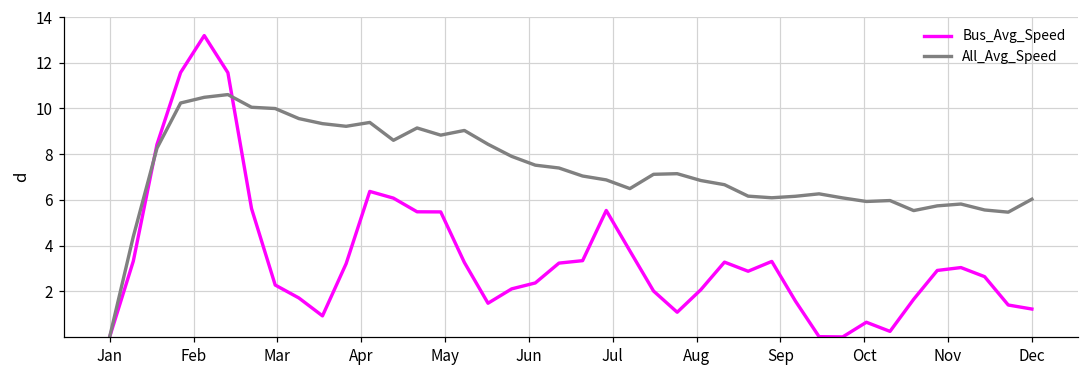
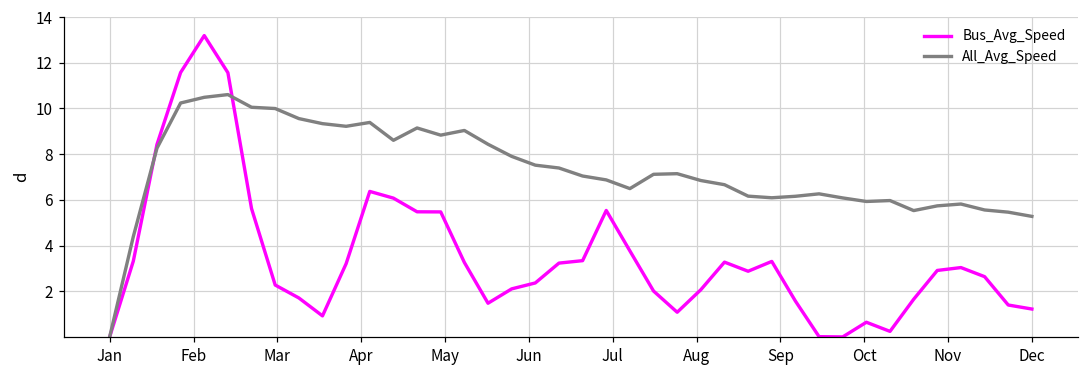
All_Avg_Speed, Dec: 6.0 -> 5.3
